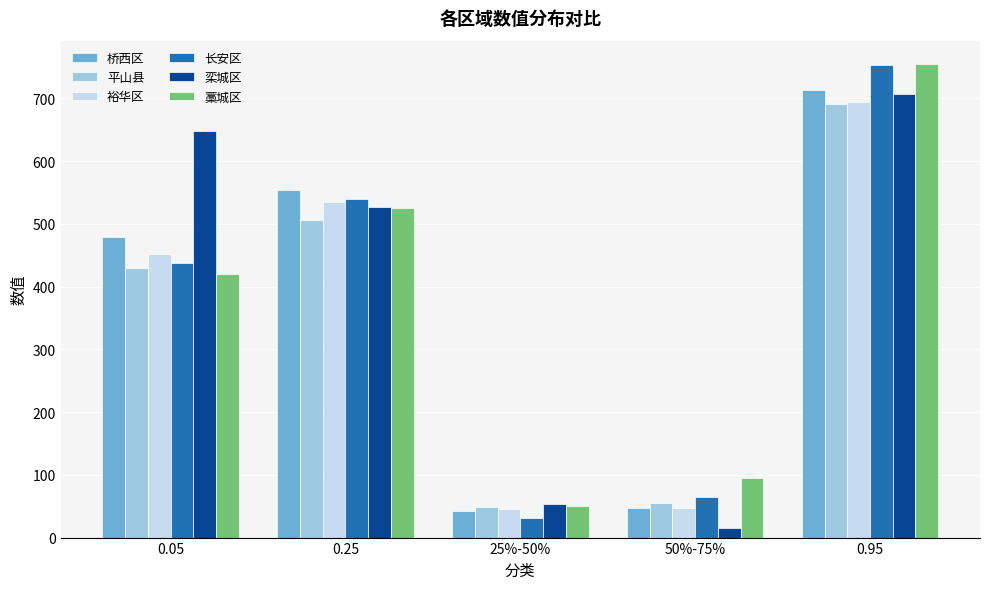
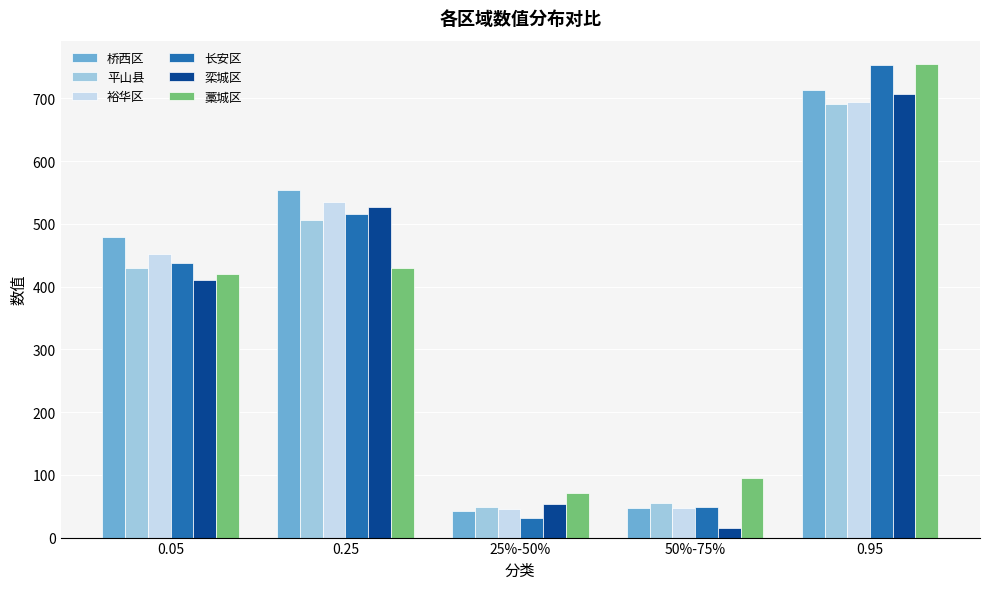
栾城区, 0.05: 650 -> 410
长安区, 0.25: 540 -> 520
藁城区, 0.25: 530 -> 430
藁城区, 25%-50%: 50 -> 70
长安区, 50%-75%: 70 -> 50
